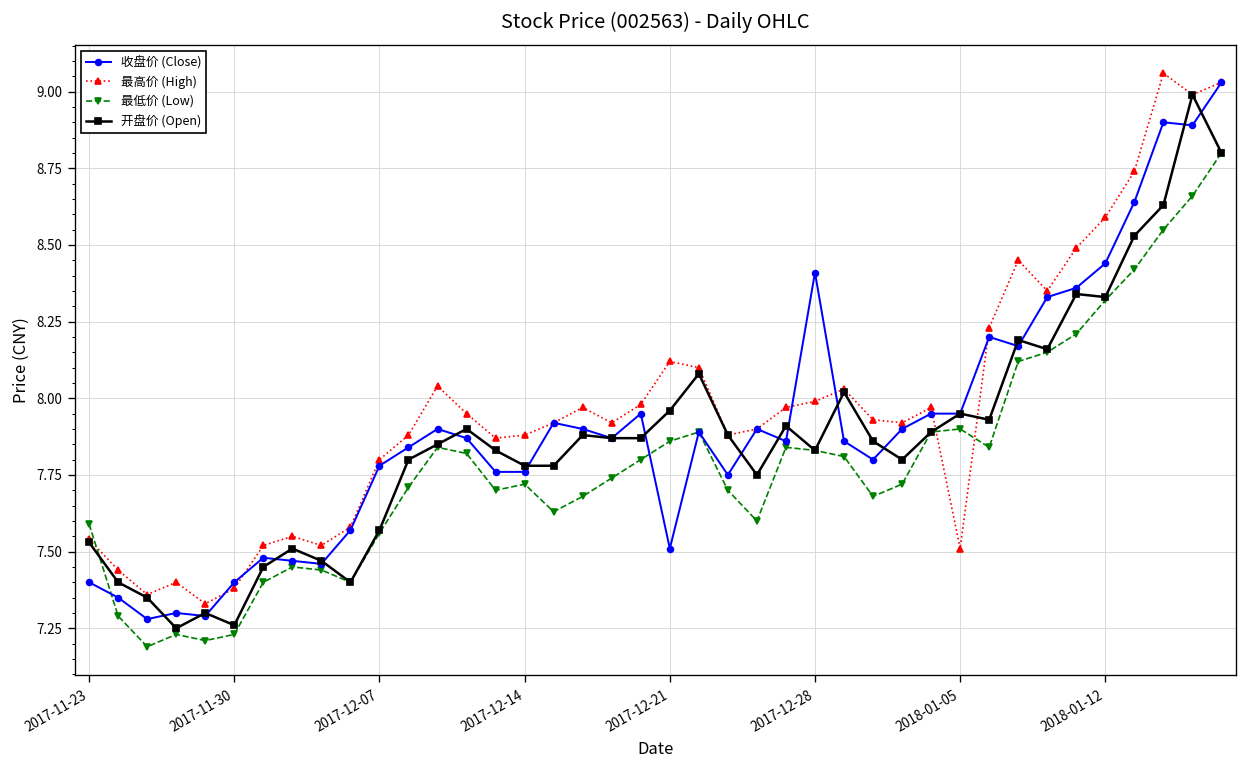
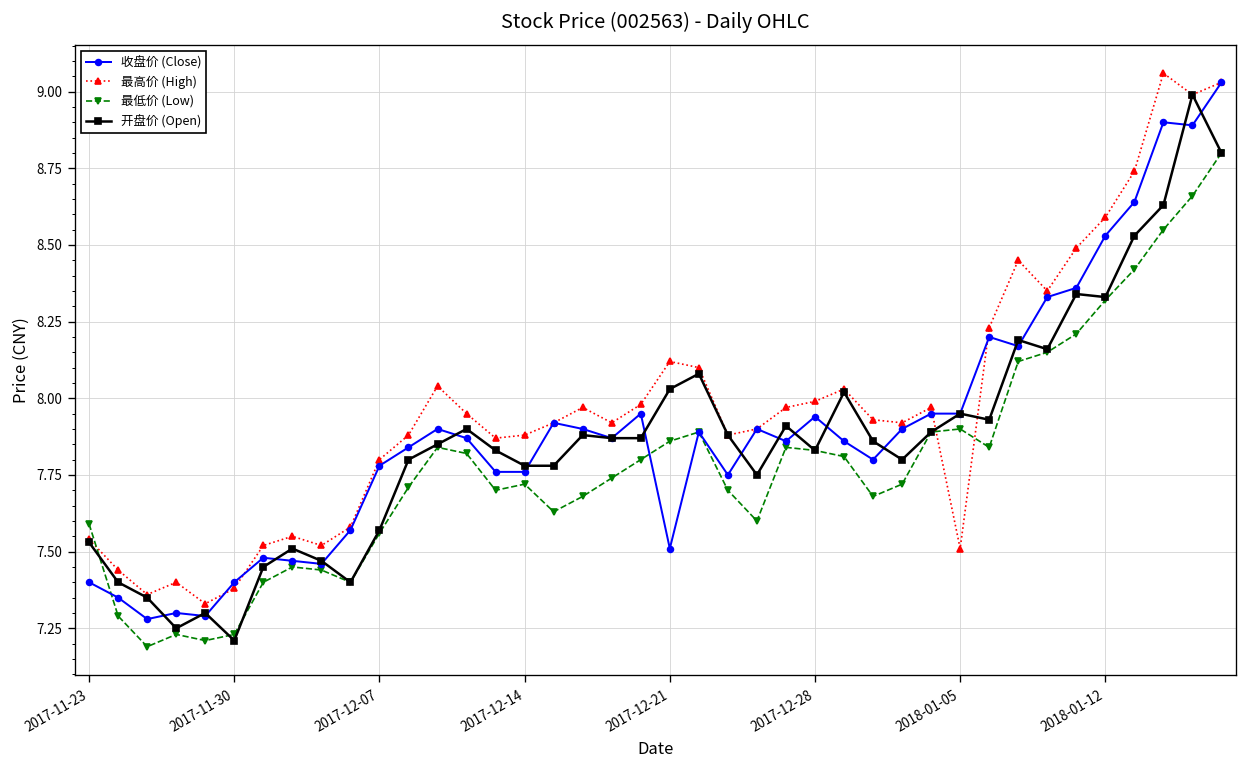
开盘价 (Open), 2017-11-30: 7.26 -> 7.21
开盘价 (Open), 2017-12-21: 7.96 -> 8.03
收盘价 (Close), 2017-12-28: 8.41 -> 7.94
收盘价 (Close), 2018-01-12: 8.44 -> 8.53
